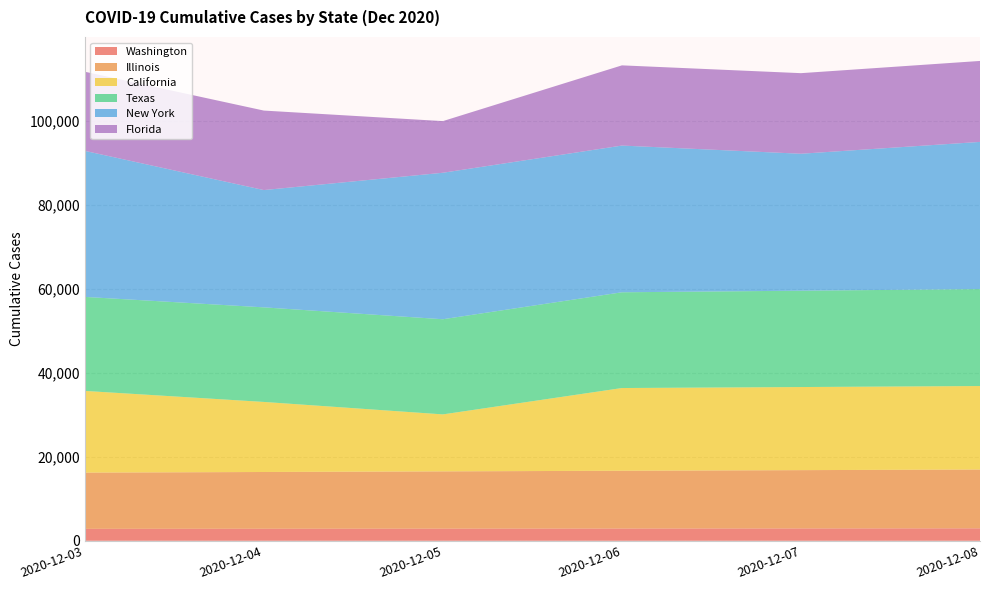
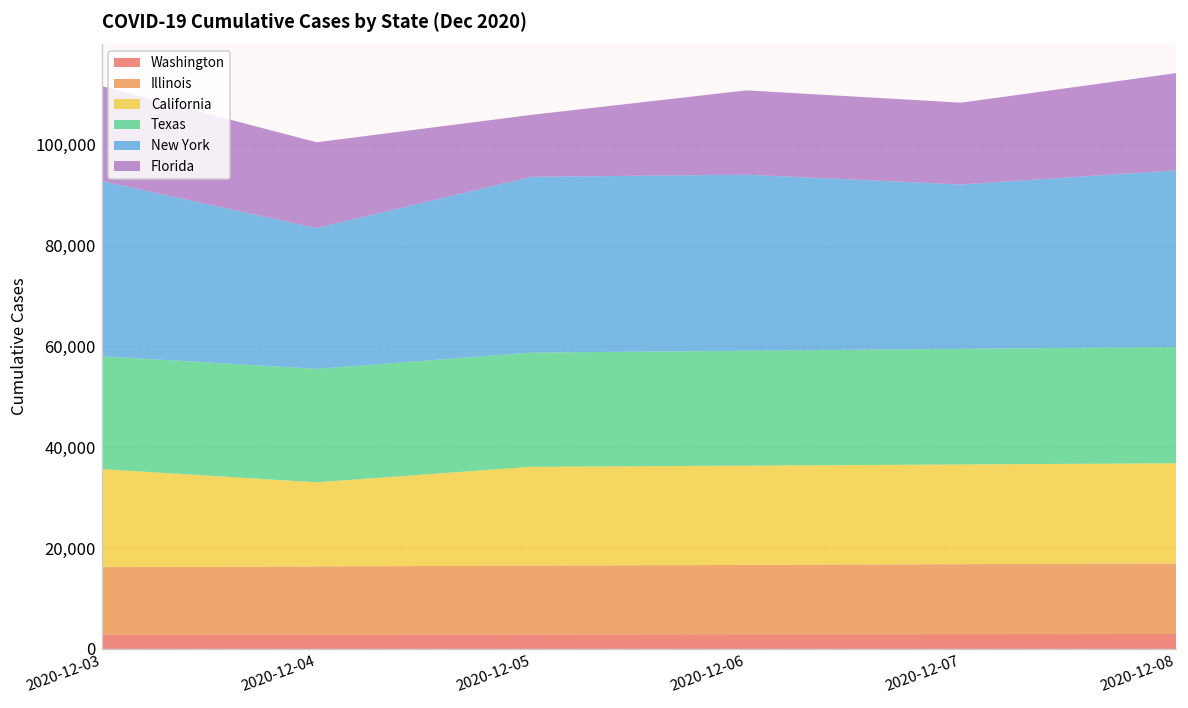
Florida, 2020-12-04: 19,000 -> 17,000
California, 2020-12-05: 14,000 -> 20,000
Florida, 2020-12-06: 19,000 -> 17,000
Florida, 2020-12-07: 19,000 -> 16,000
